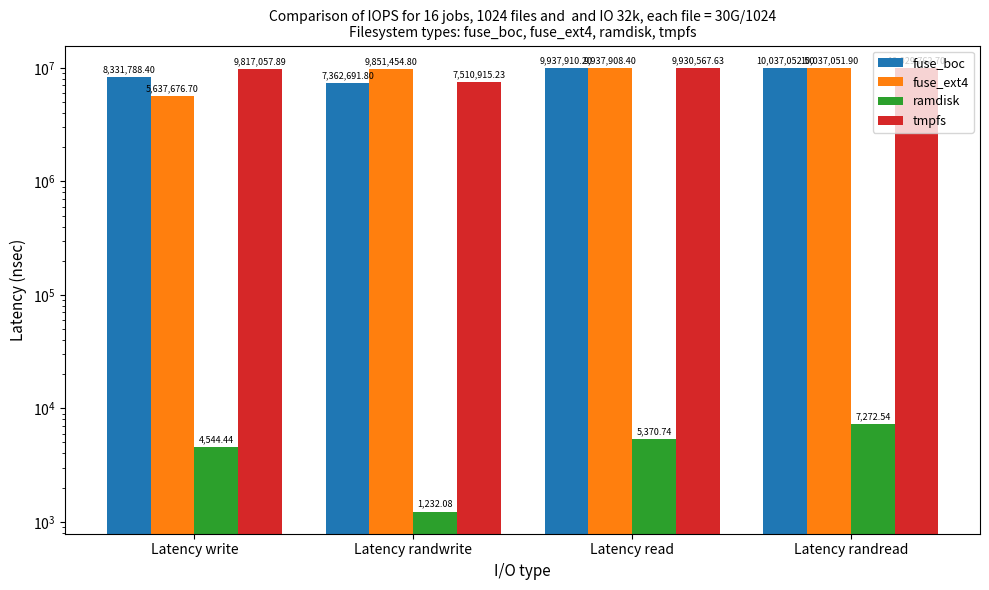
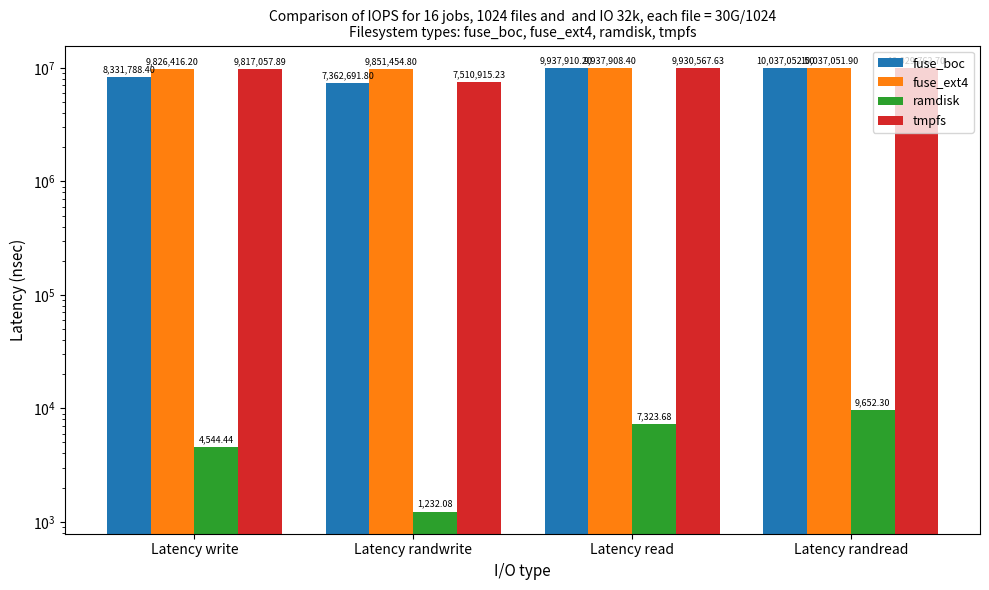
fuse_ext4, Latency write: 5,637,676.70 -> 9,826,416.20
ramdisk, Latency read: 5,370.74 -> 7,323.68
ramdisk, Latency randread: 7,272.54 -> 9,652.30
